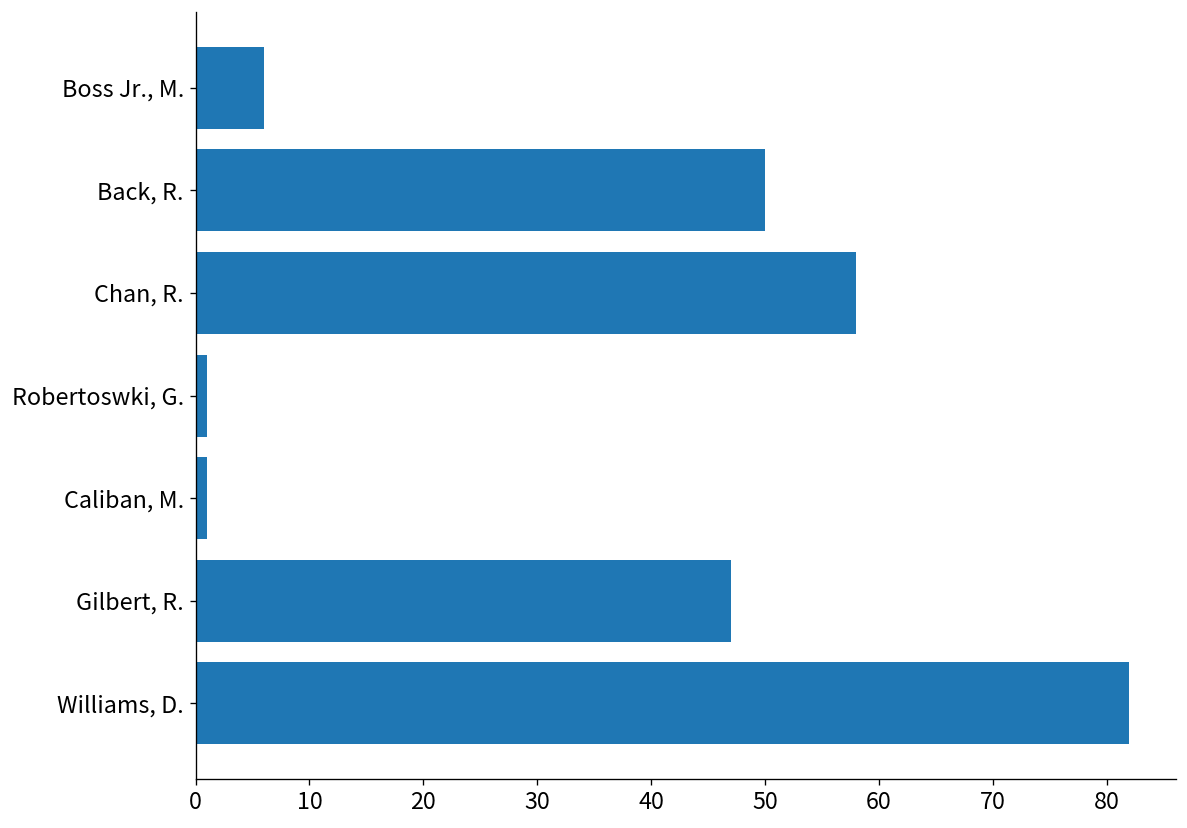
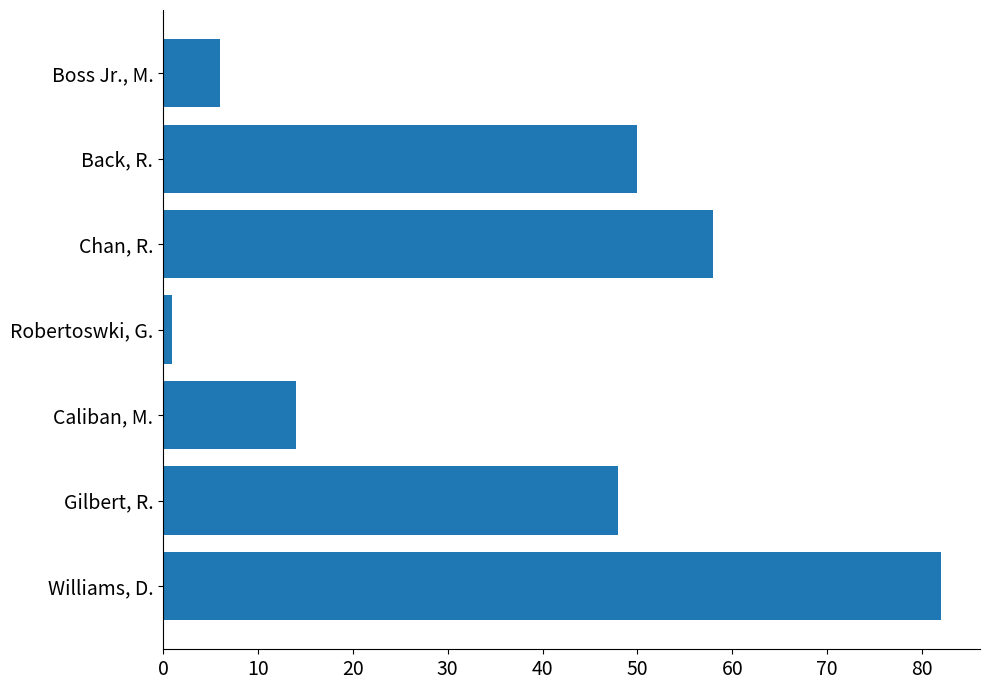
Caliban, M.: 1 -> 14
Gilbert, R.: 47 -> 48
